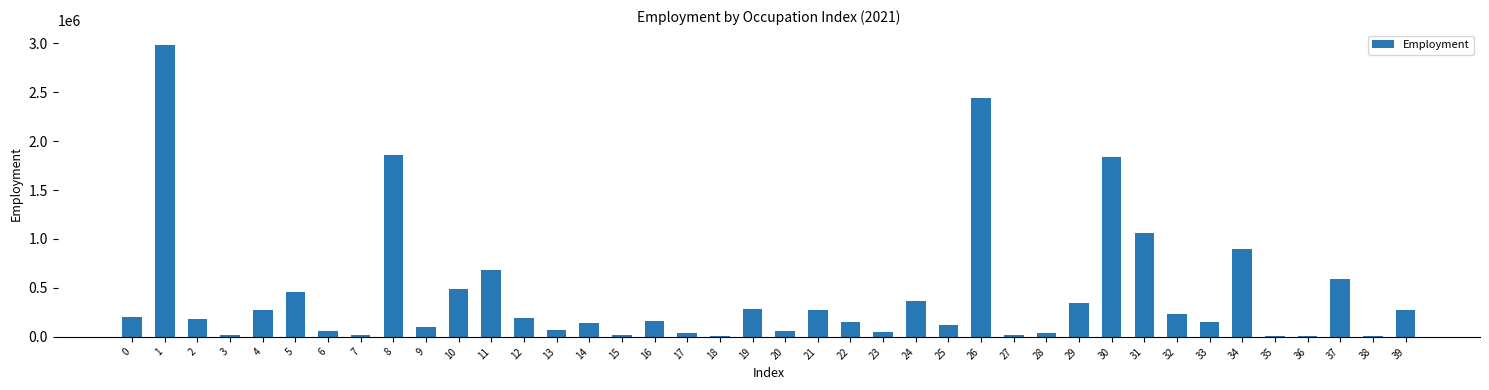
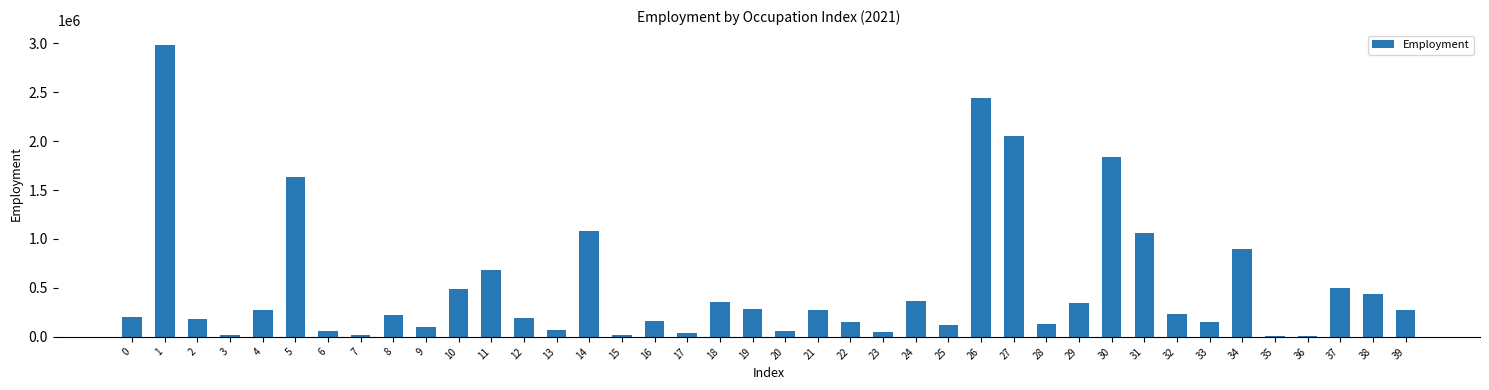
5: 500000 -> 1600000
8: 1900000 -> 200000
14: 100000 -> 1100000
18: 0 -> 400000
27: 0 -> 2100000
28: 0 -> 100000
37: 600000 -> 500000
38: 0 -> 400000
